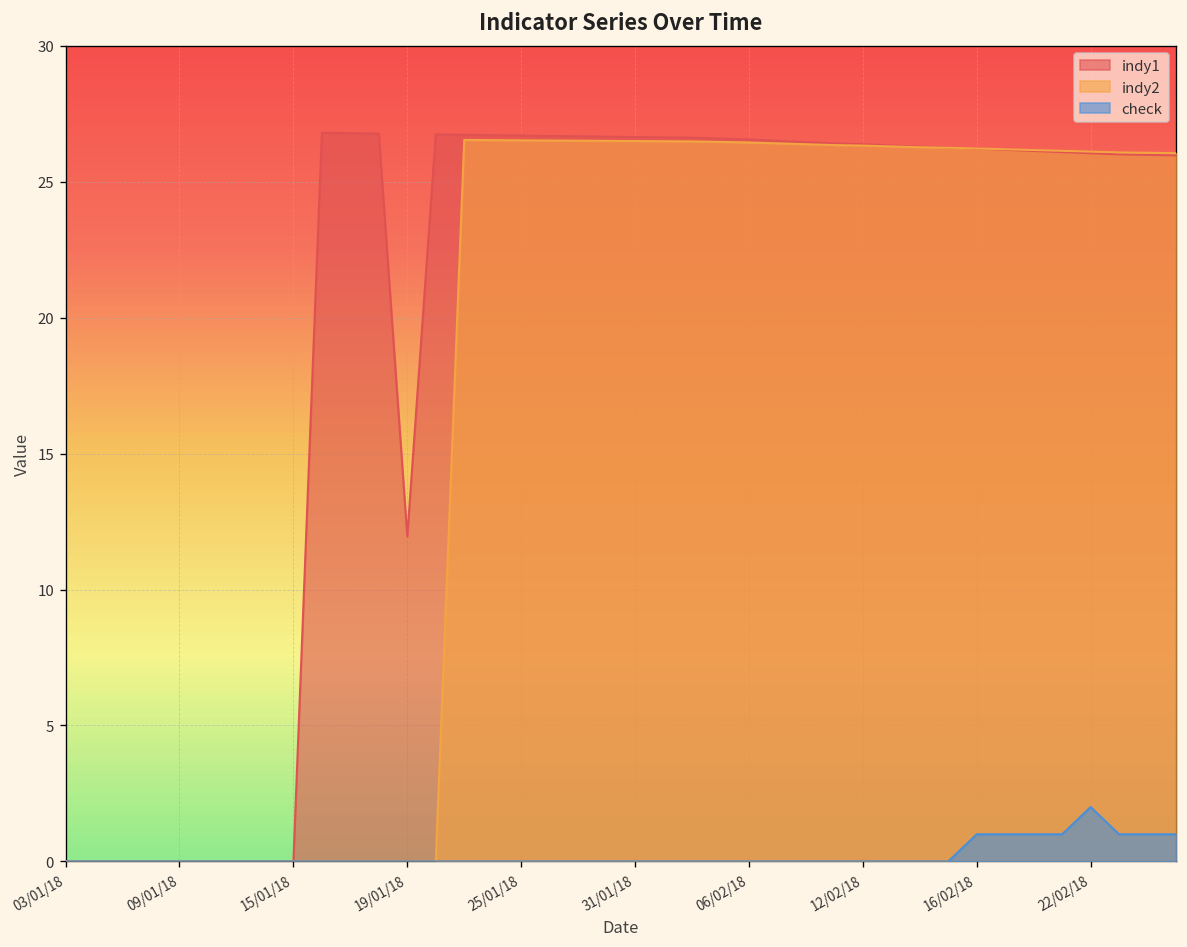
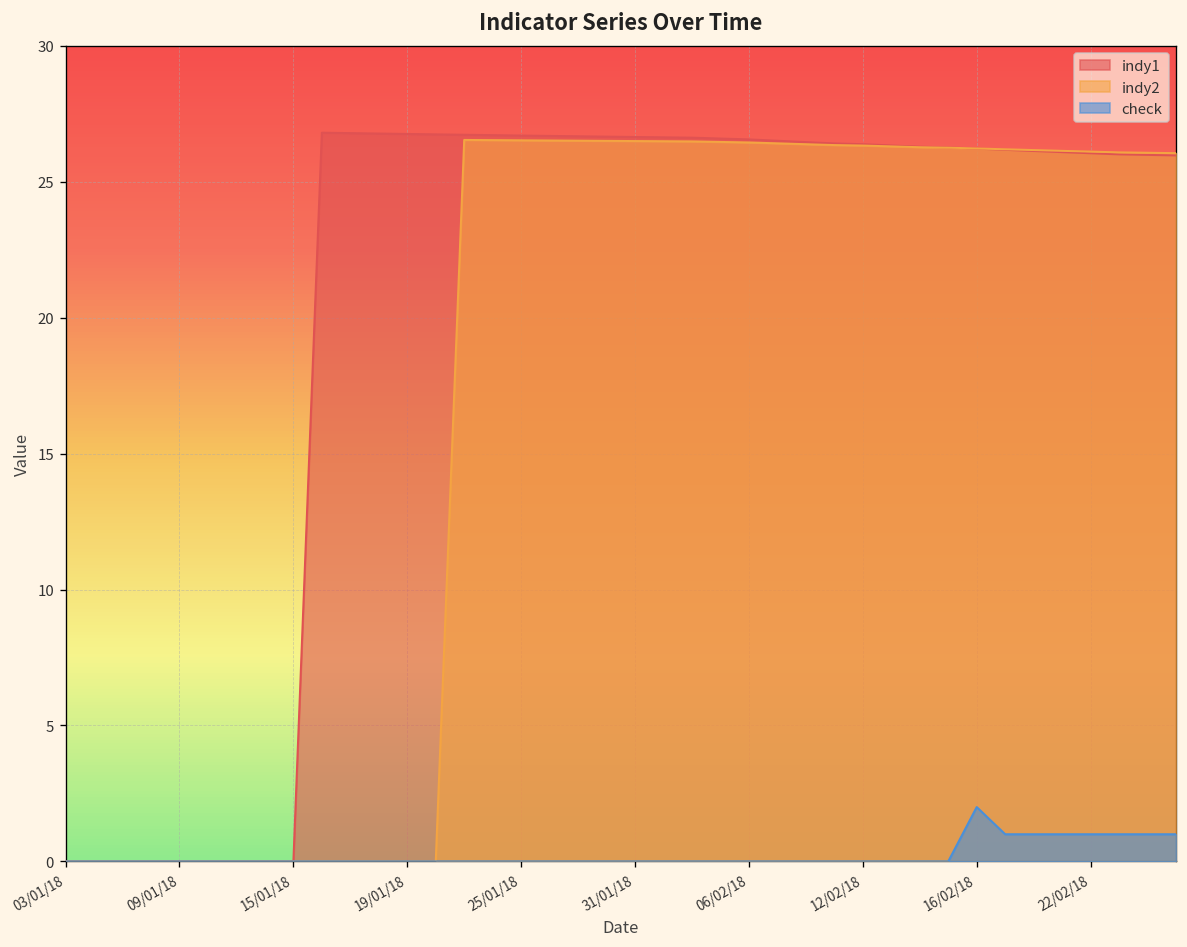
indy1, 19/01/18: 12.0 -> 26.8
check, 16/02/18: 1 -> 2
check, 22/02/18: 2 -> 1
